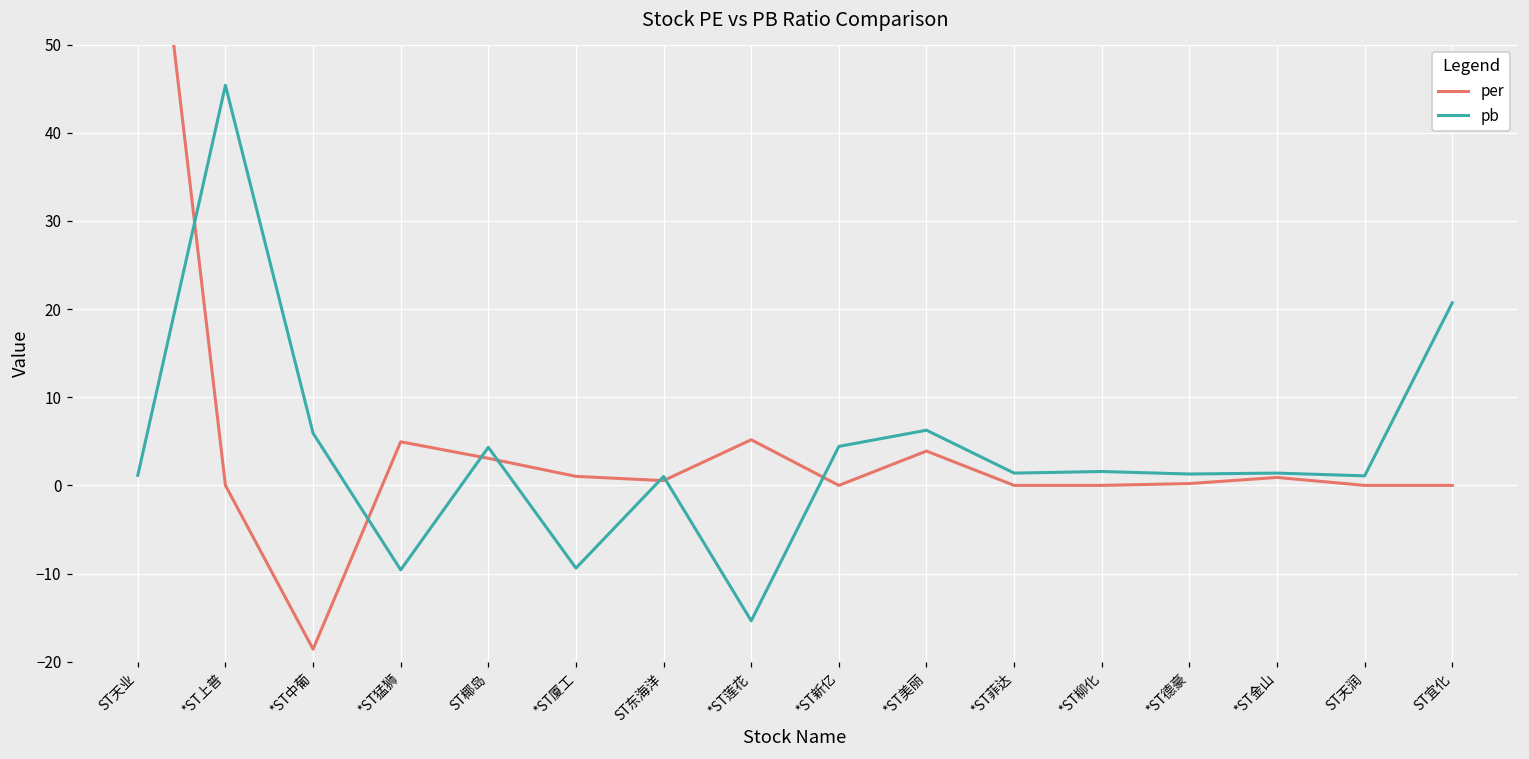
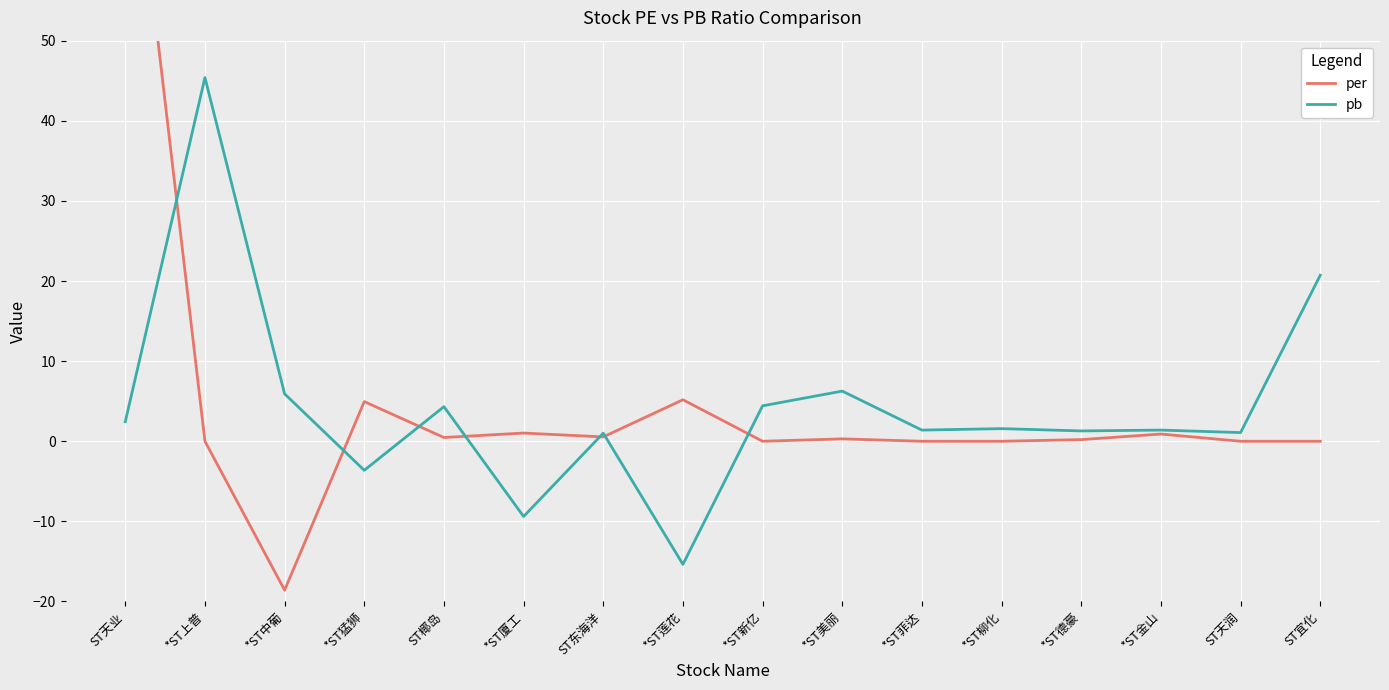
pb, ST天业: 1 -> 2
pb, *ST猛狮: -10 -> -4
per, ST椰岛: 3 -> 0
per, *ST美丽: 4 -> 0
